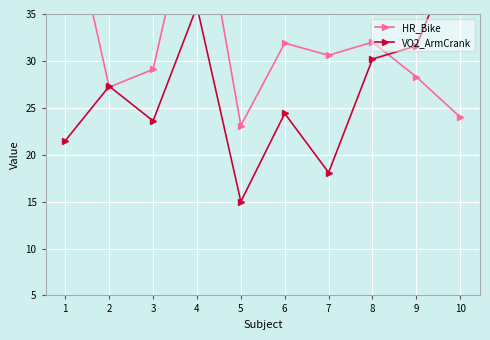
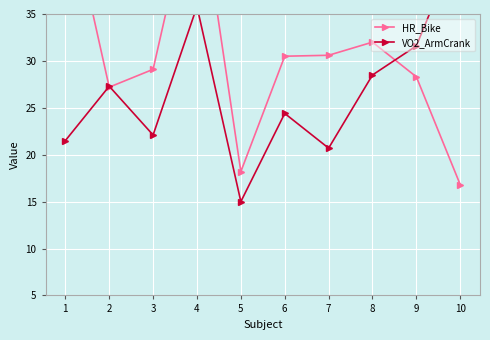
VO2_ArmCrank, 3: 24 -> 22
HR_Bike, 5: 23 -> 18
HR_Bike, 6: 32 -> 31
VO2_ArmCrank, 7: 18 -> 21
VO2_ArmCrank, 8: 30 -> 29
HR_Bike, 10: 24 -> 17
